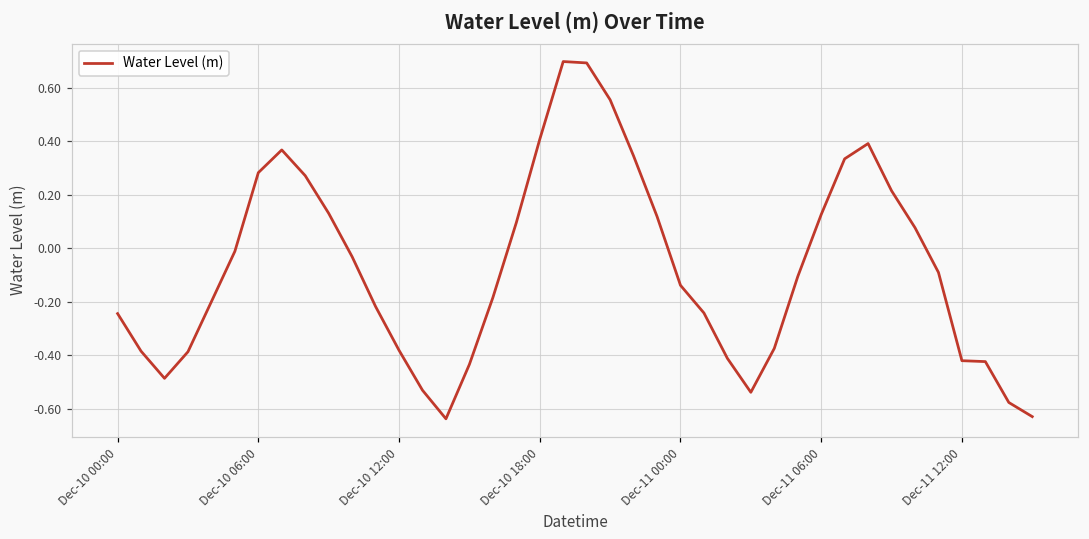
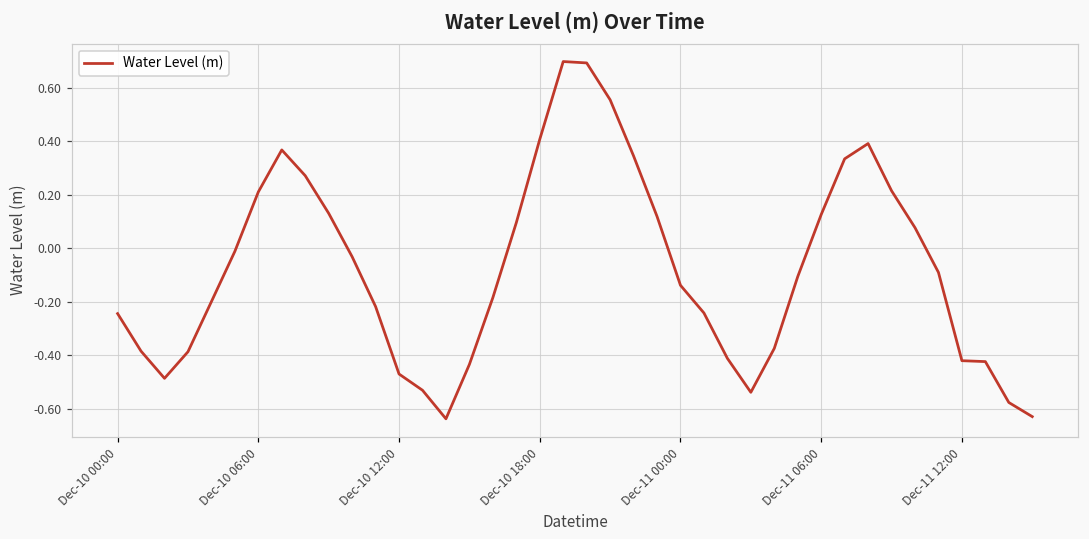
Dec-10 06:00: 0.28 -> 0.21
Dec-10 12:00: -0.38 -> -0.47
